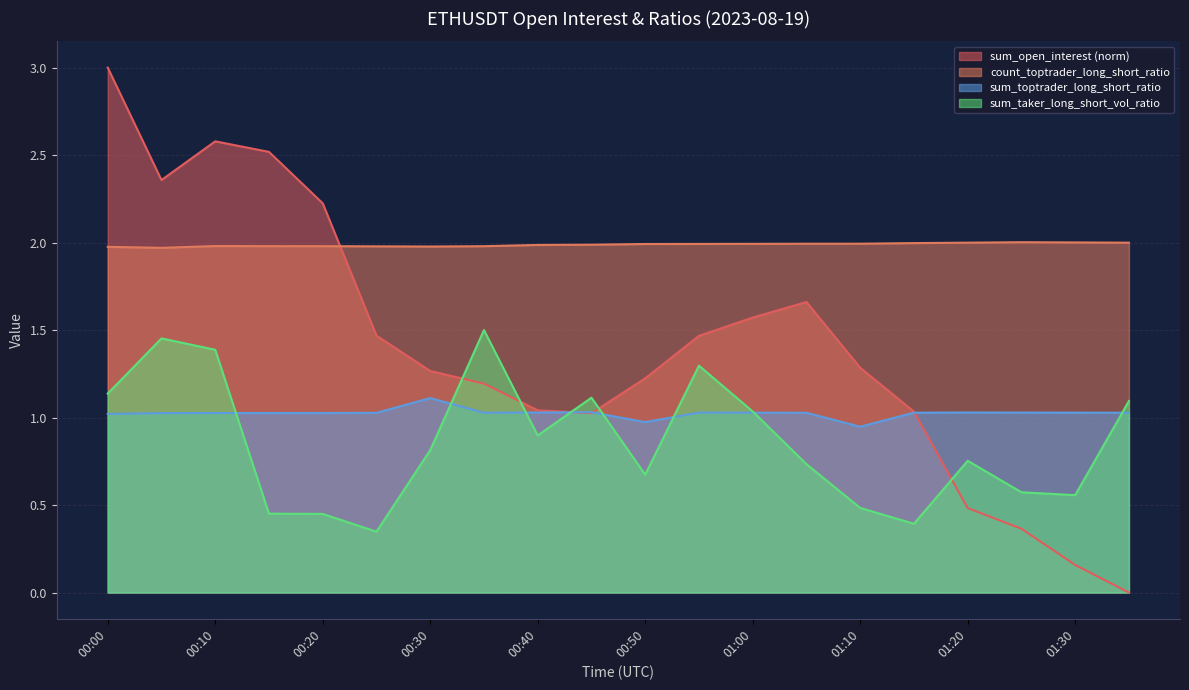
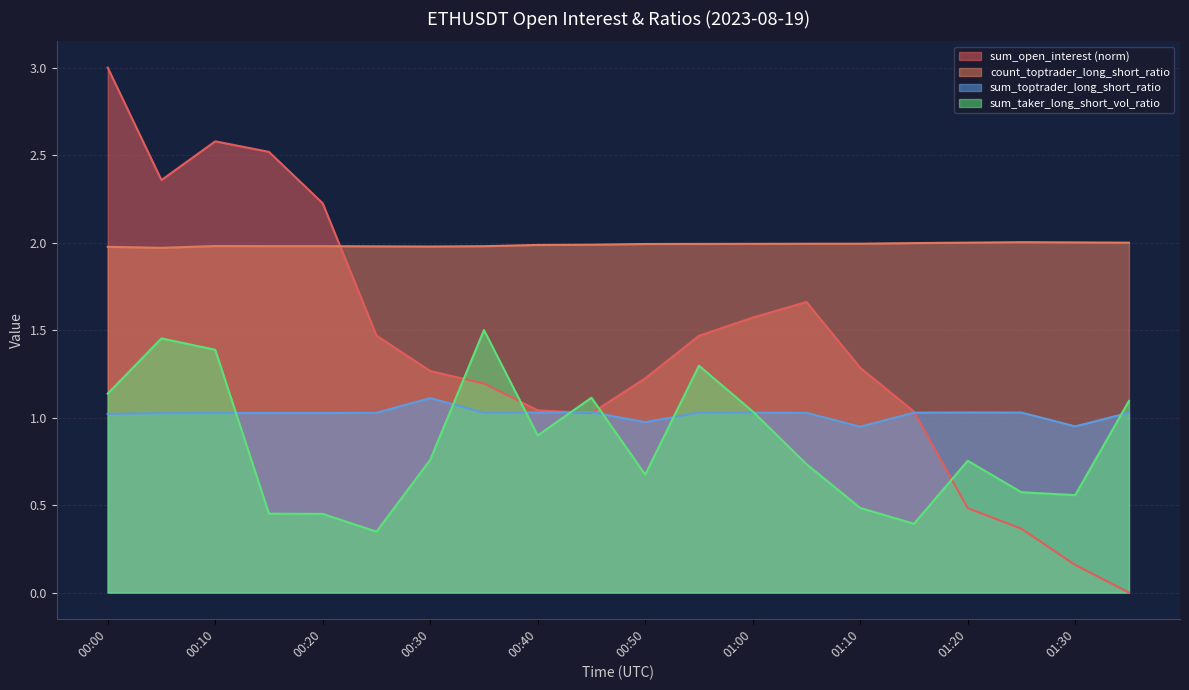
sum_taker_long_short_vol_ratio, 00:30: 0.81 -> 0.76
sum_toptrader_long_short_ratio, 01:30: 1.03 -> 0.95
